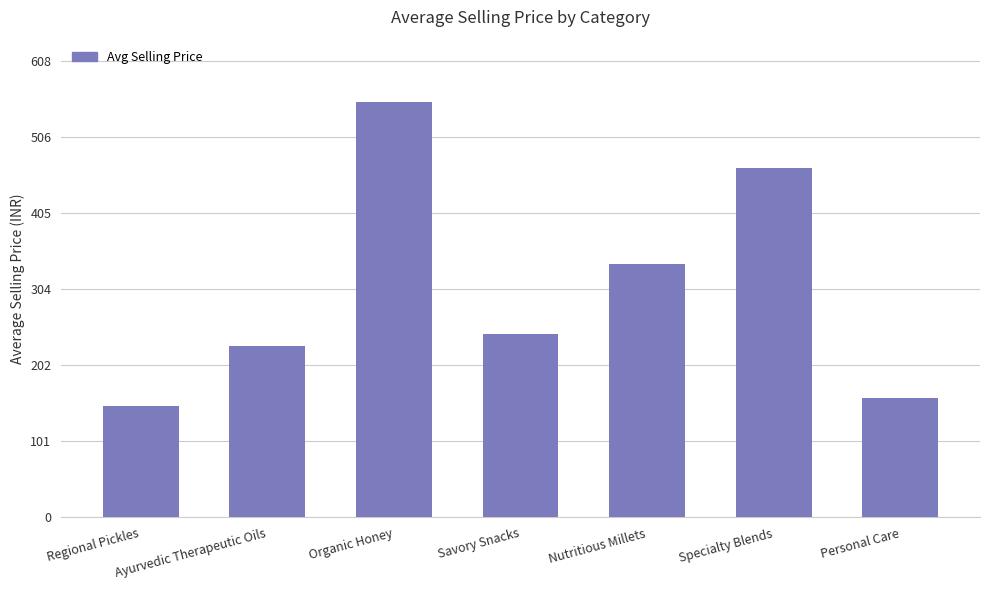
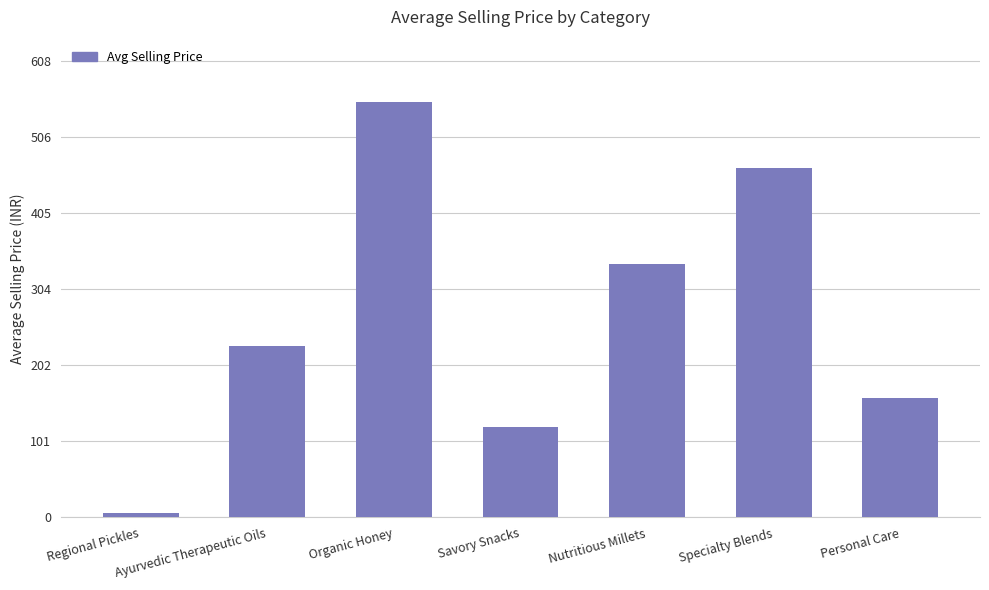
Regional Pickles: 150 -> 10
Savory Snacks: 240 -> 120
